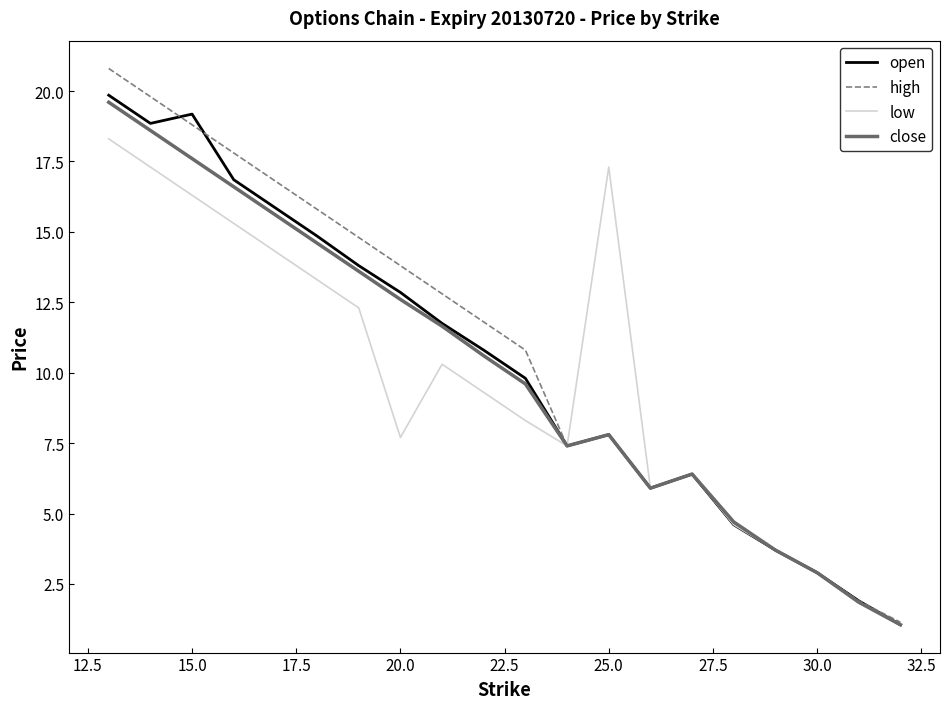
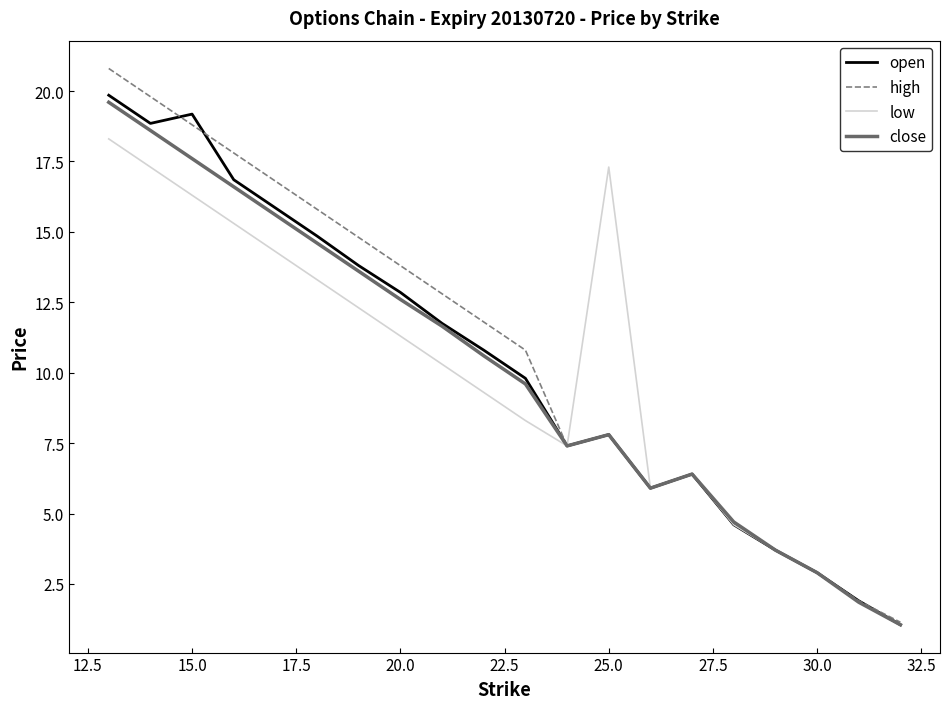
low, 20.0: 7.7 -> 11.3
